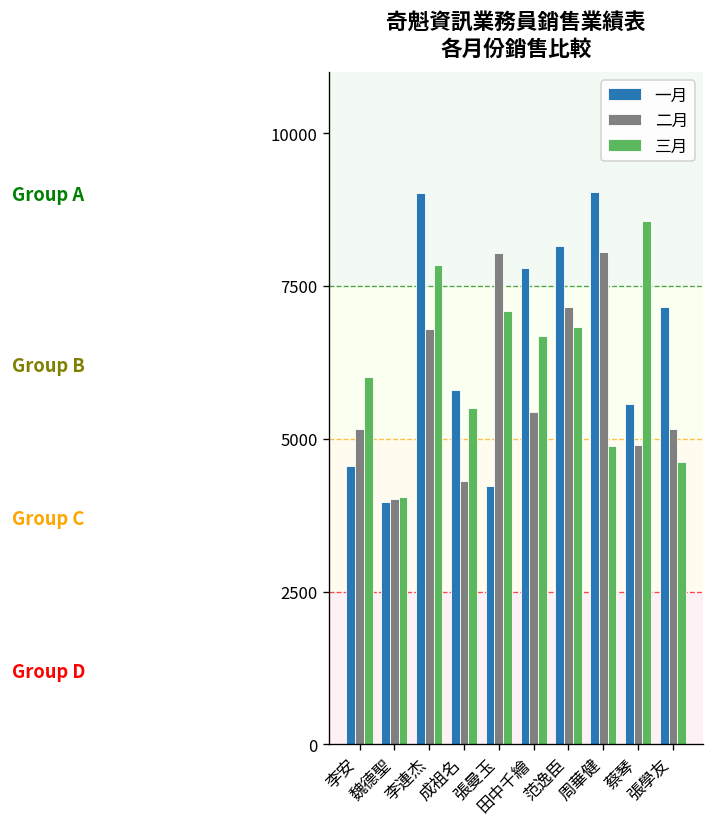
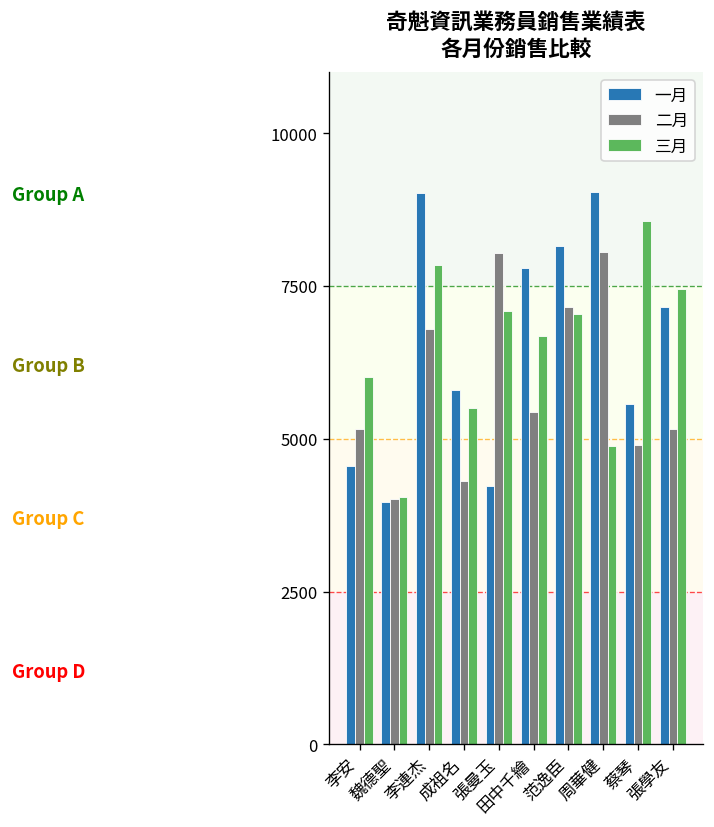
三月, 范逸臣: 6800 -> 7000
三月, 張學友: 4600 -> 7500
